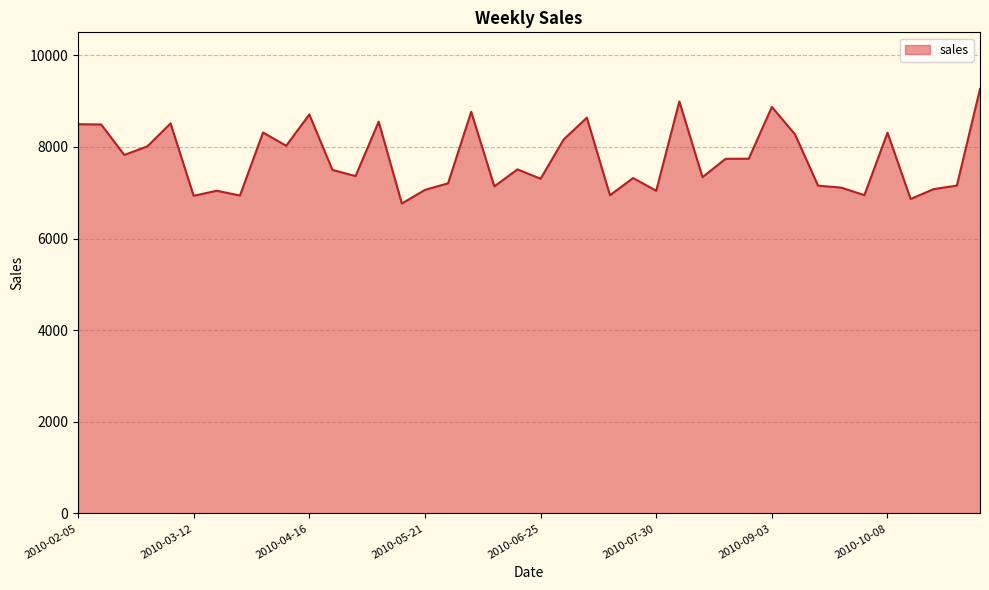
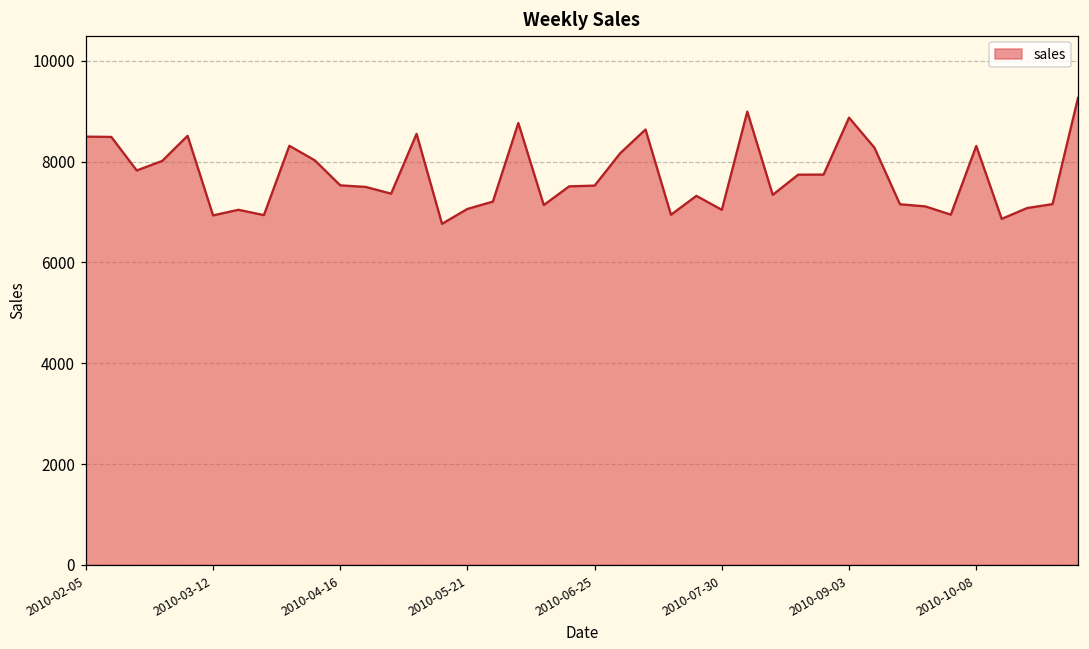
2010-04-16: 8700 -> 7500
2010-06-25: 7300 -> 7500
